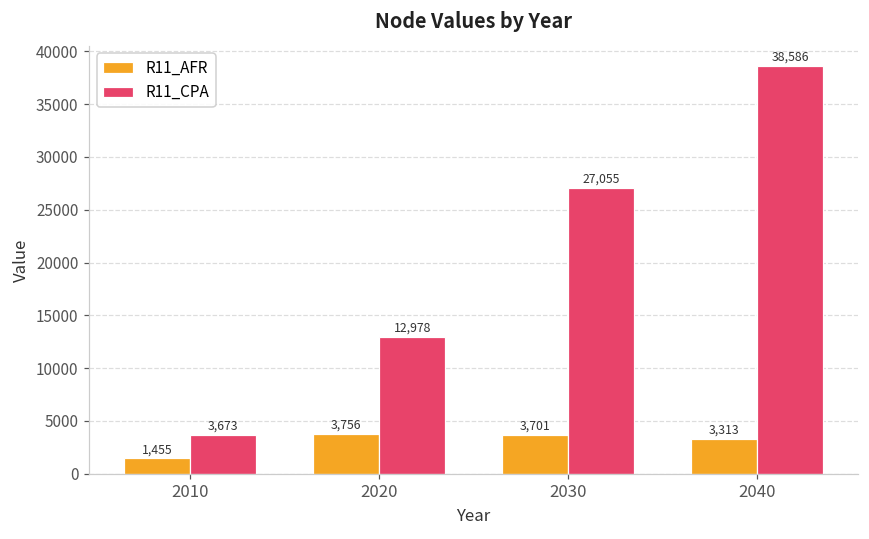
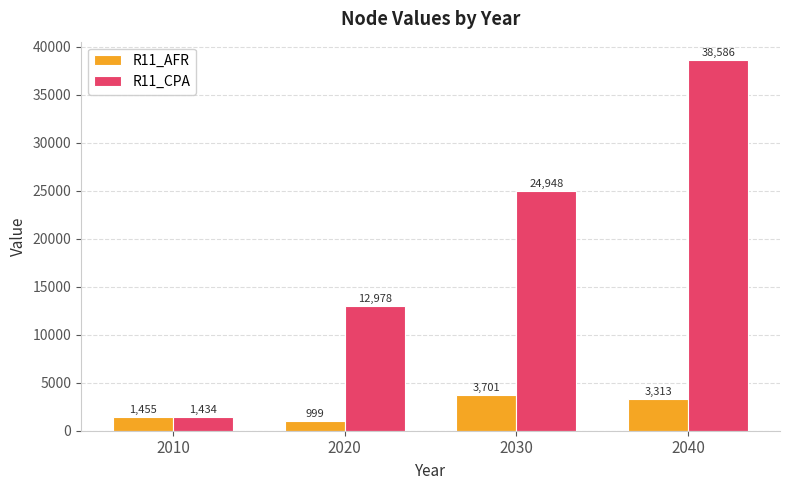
R11_CPA, 2010: 3,673 -> 1,434
R11_AFR, 2020: 3,756 -> 999
R11_CPA, 2030: 27,055 -> 24,948
